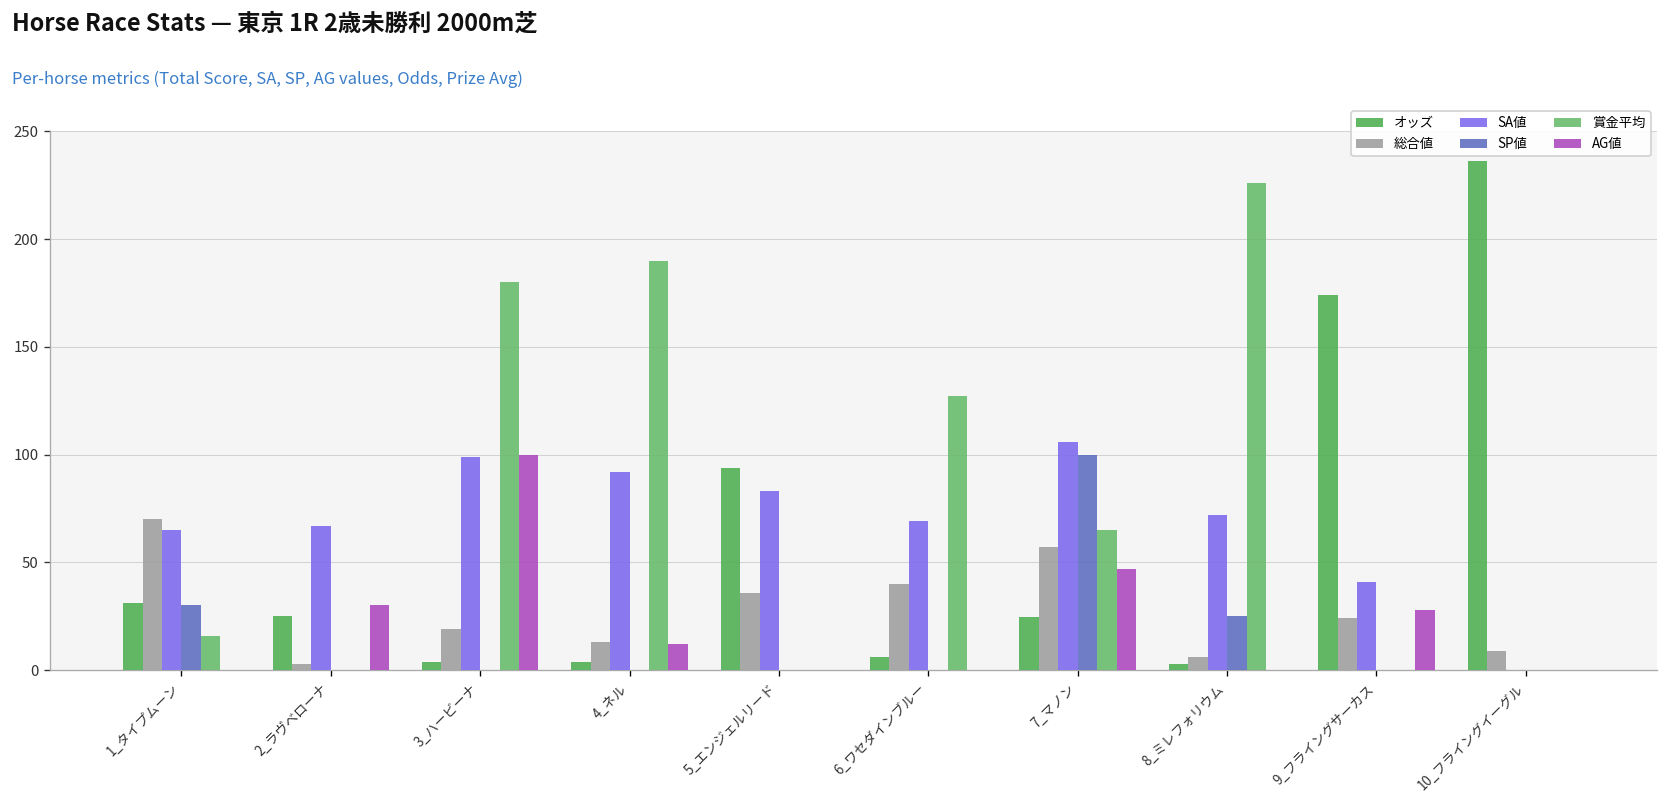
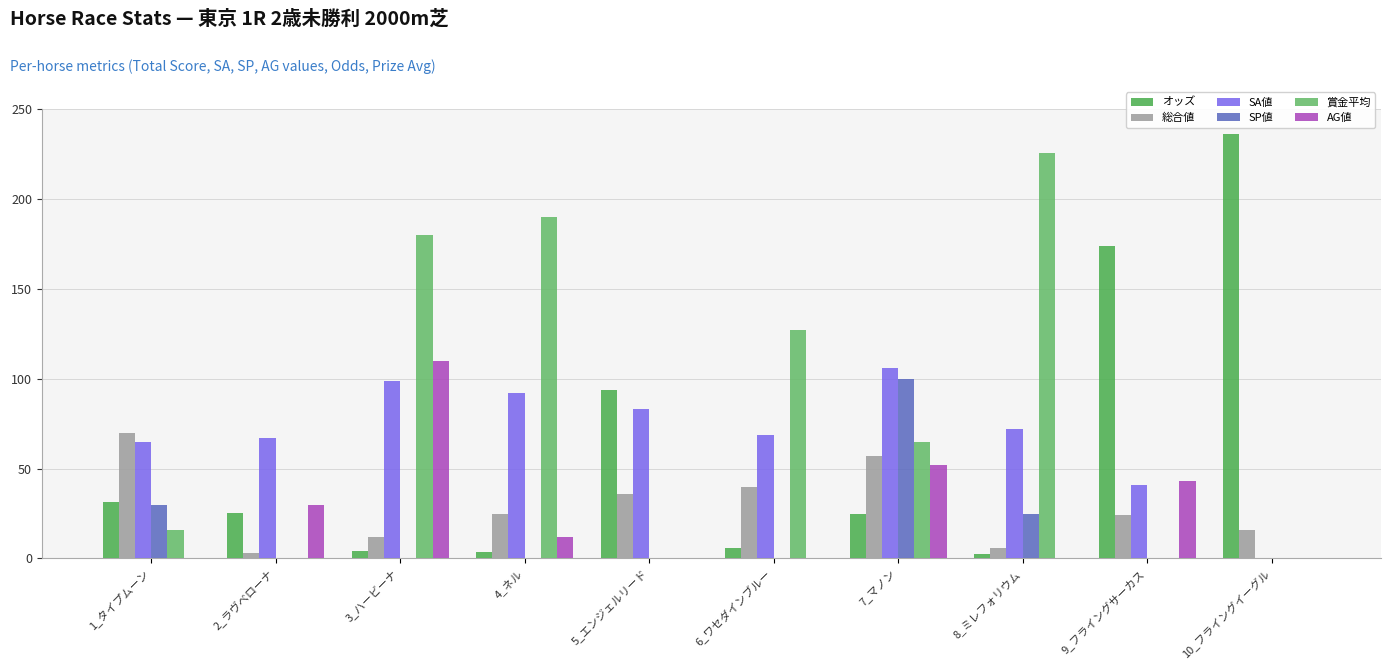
総合値, 3_ハービーナ: 19 -> 12
AG値, 3_ハービーナ: 100 -> 110
総合値, 4_ネル: 13 -> 25
AG値, 7_マノン: 47 -> 52
AG値, 9_フライングサーカス: 28 -> 43
総合値, 10_フライングイーグル: 9 -> 16
